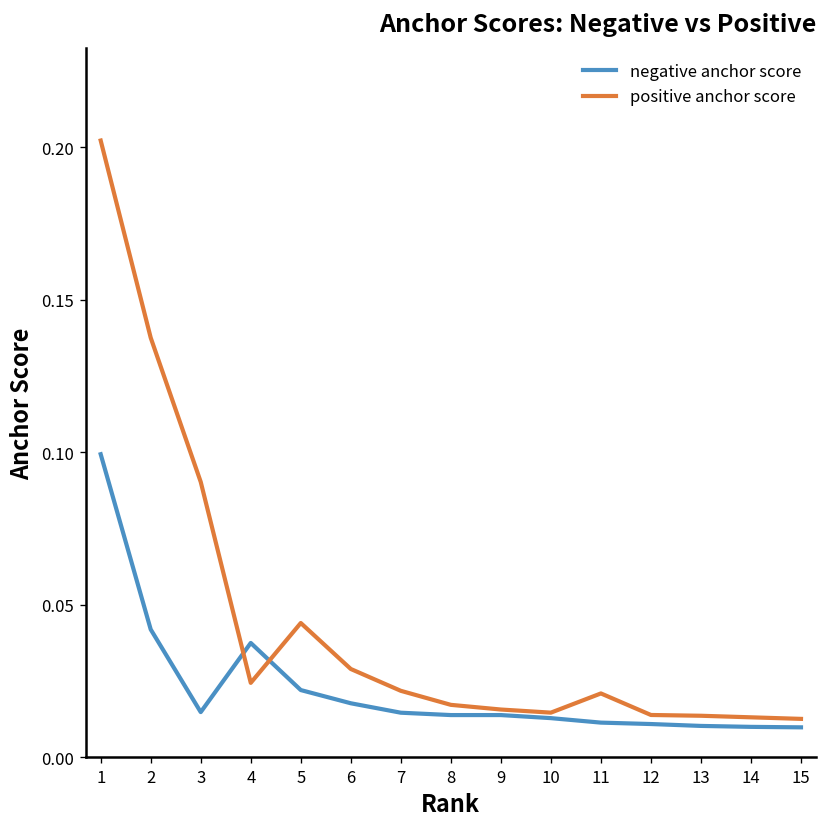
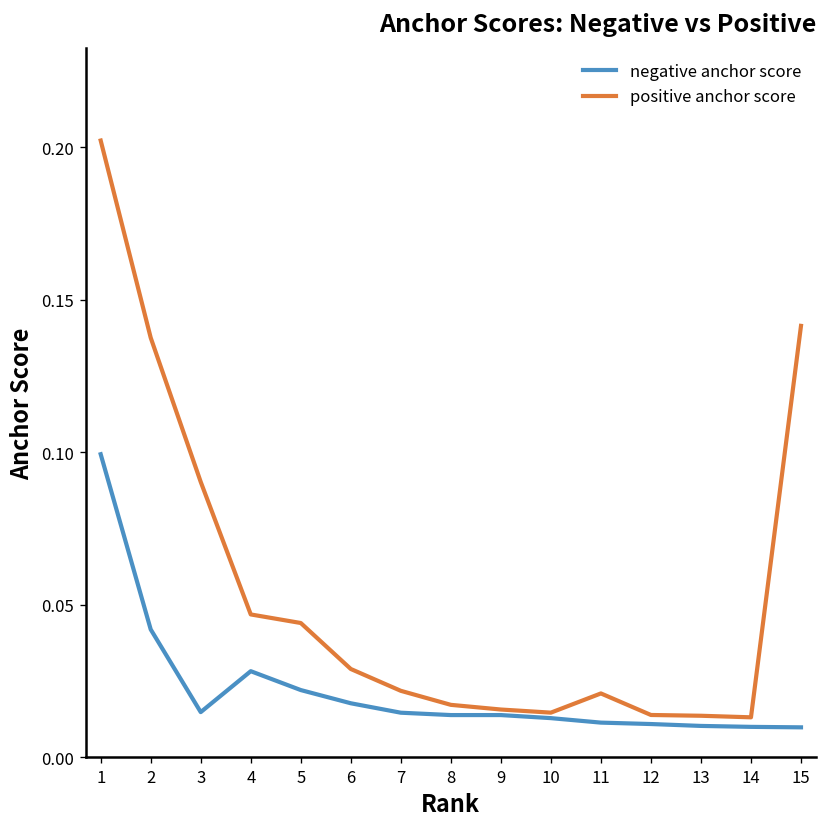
negative anchor score, 4: 0.037 -> 0.028
positive anchor score, 4: 0.024 -> 0.047
positive anchor score, 15: 0.013 -> 0.141
